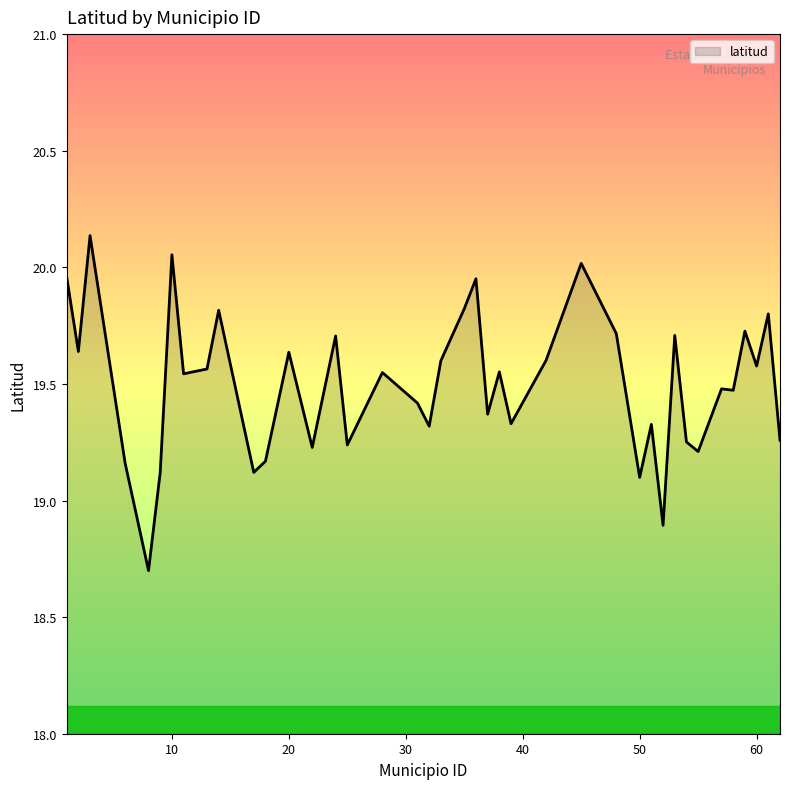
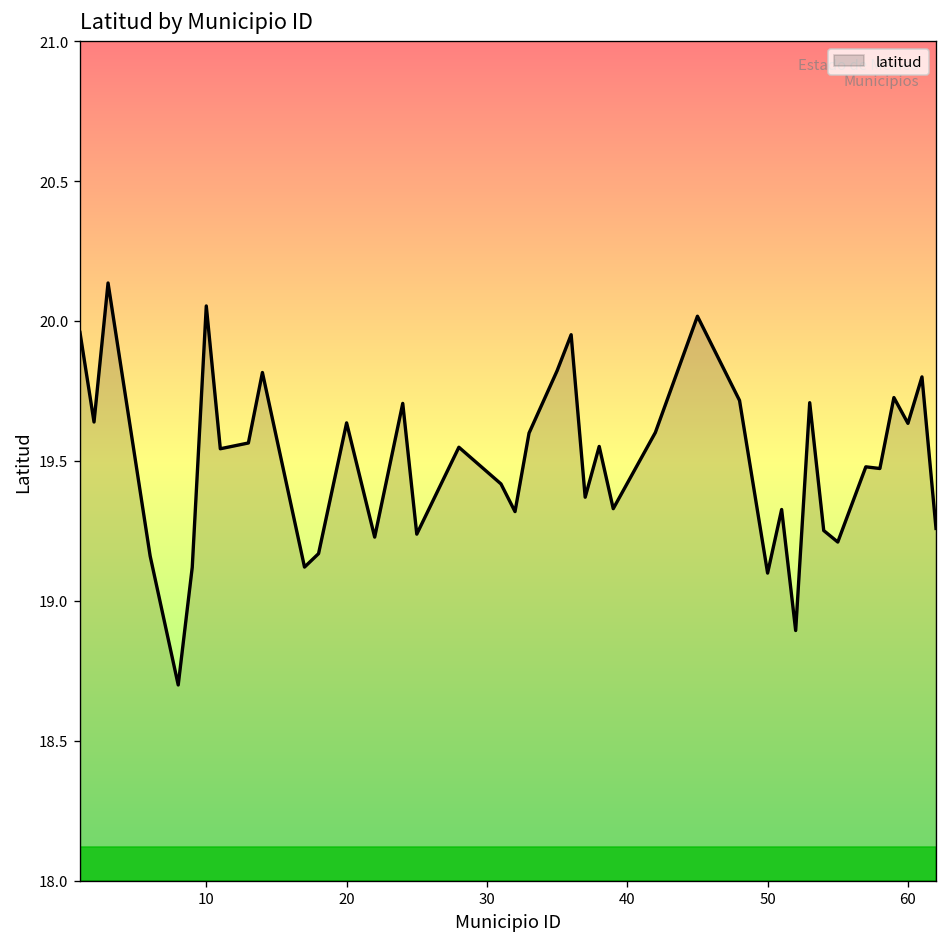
60: 19.58 -> 19.63
